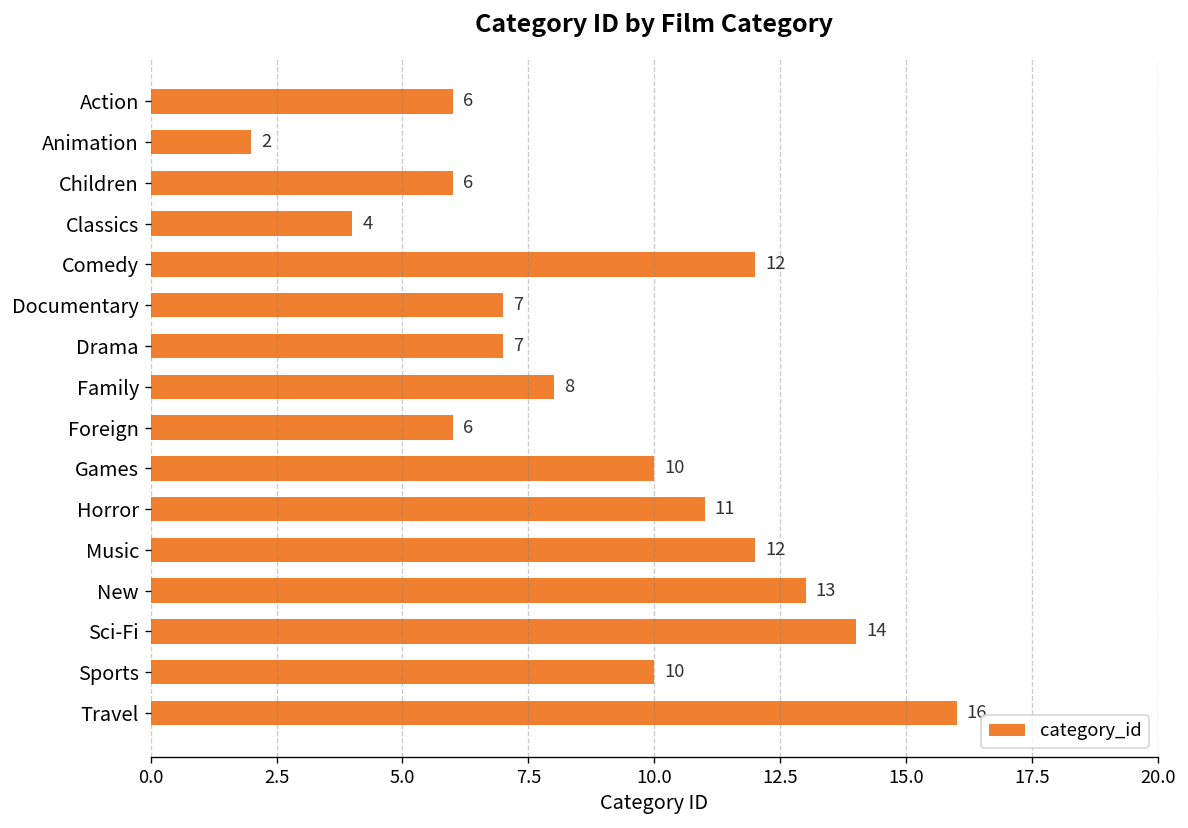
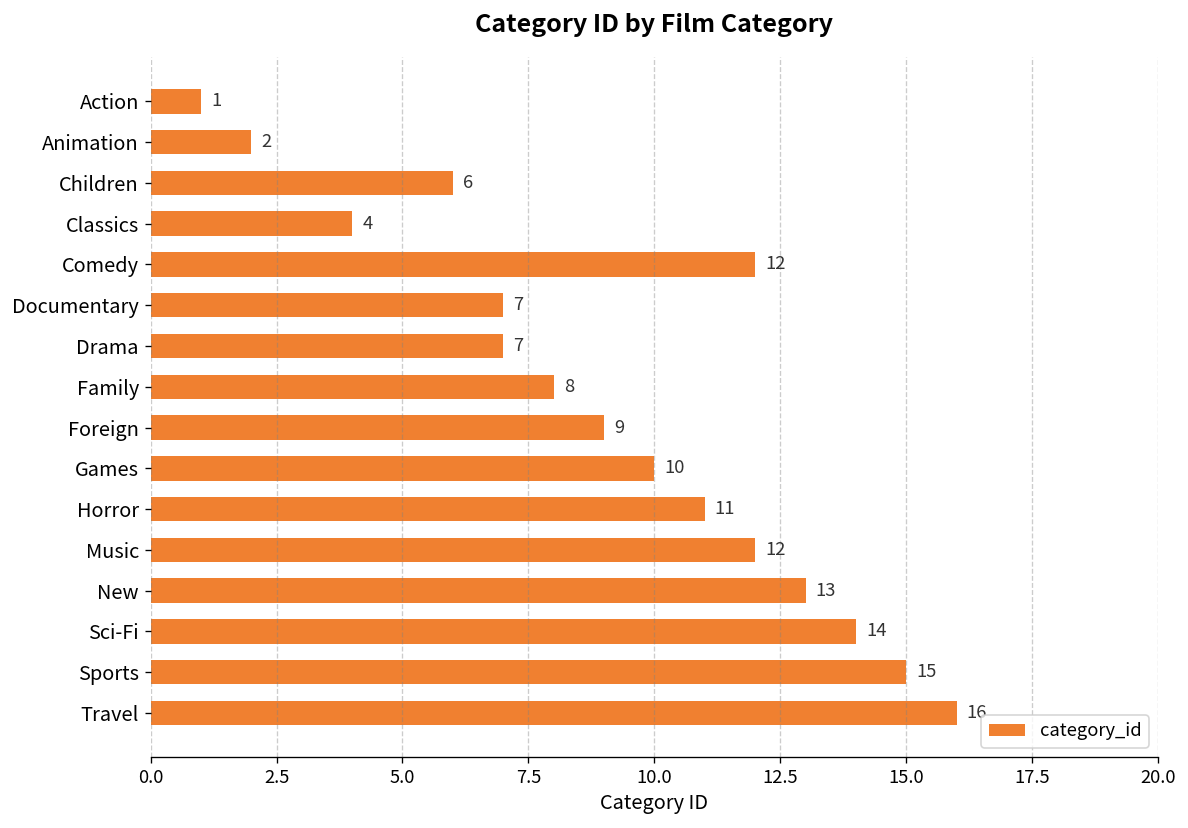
Action: 6 -> 1
Foreign: 6 -> 9
Sports: 10 -> 15
